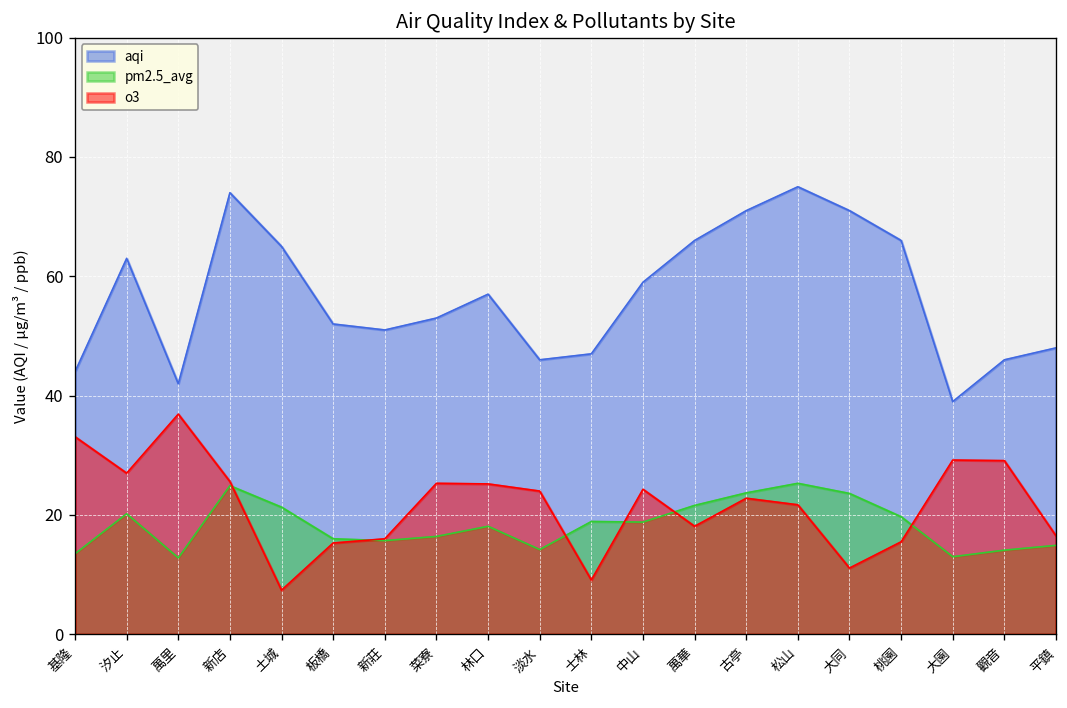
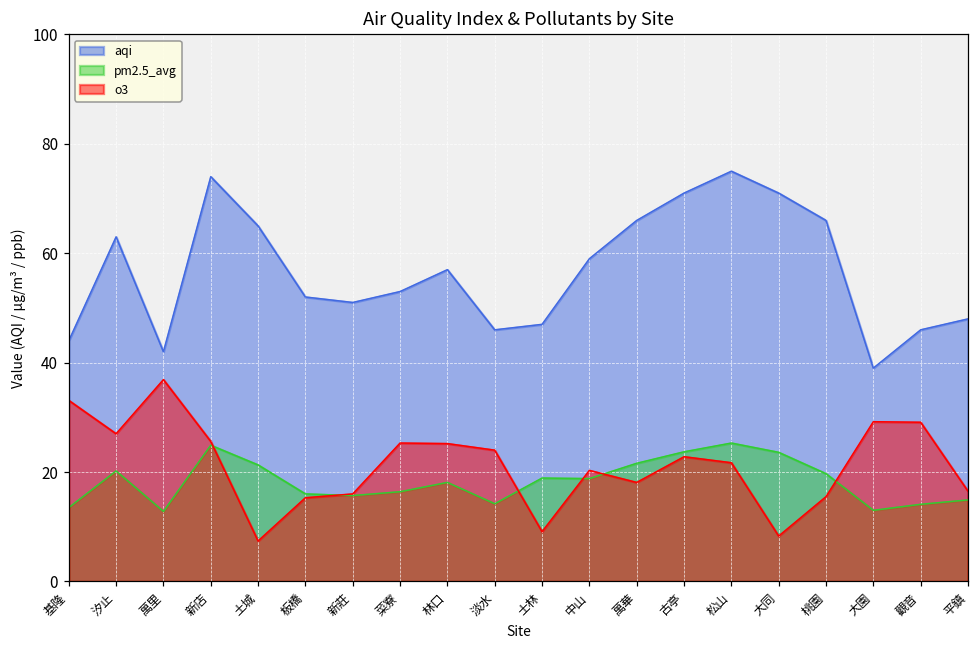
o3, 中山: 24 -> 20
o3, 大同: 11 -> 8
